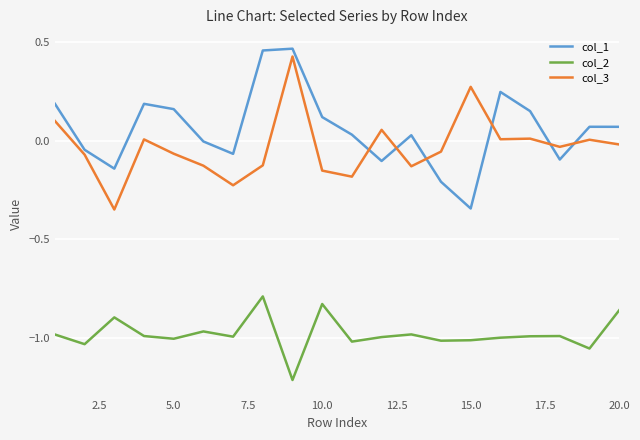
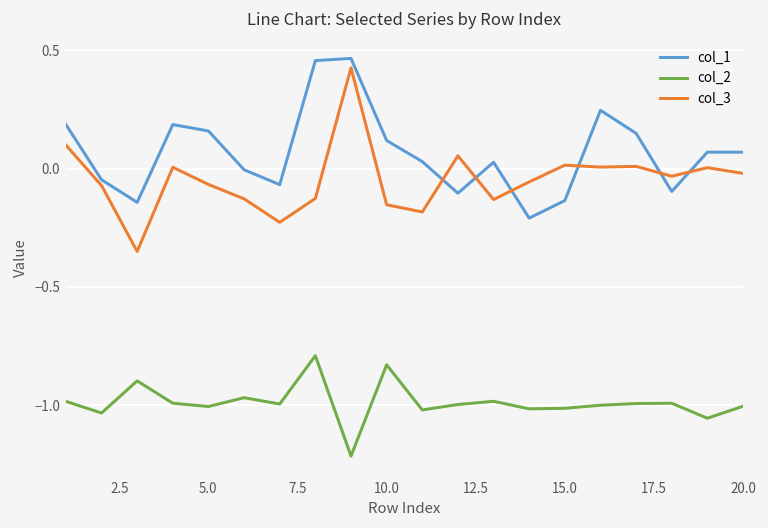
col_1, 15.0: -0.34 -> -0.14
col_3, 15.0: 0.27 -> 0.01
col_2, 20.0: -0.86 -> -1.00
